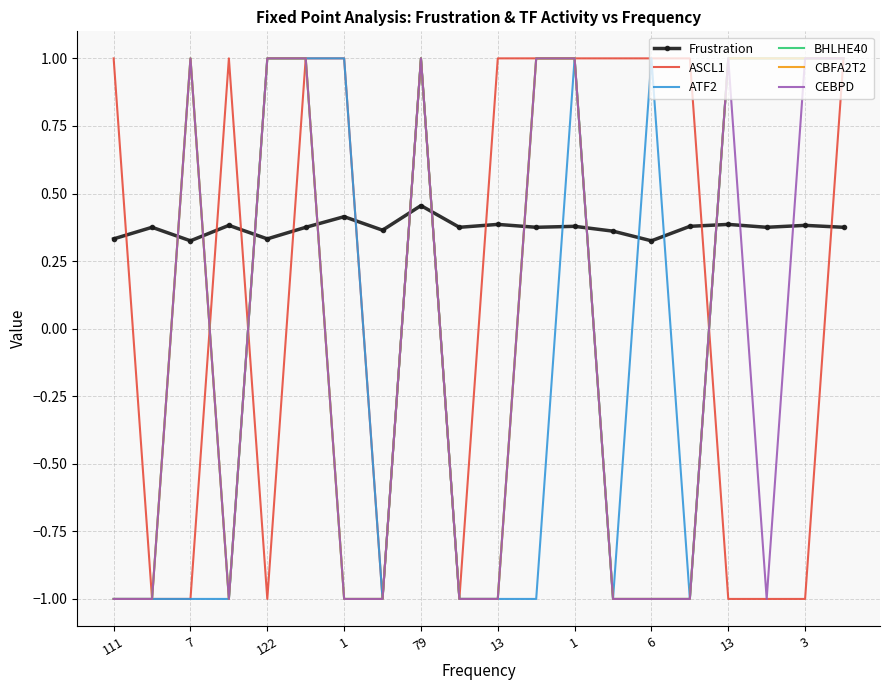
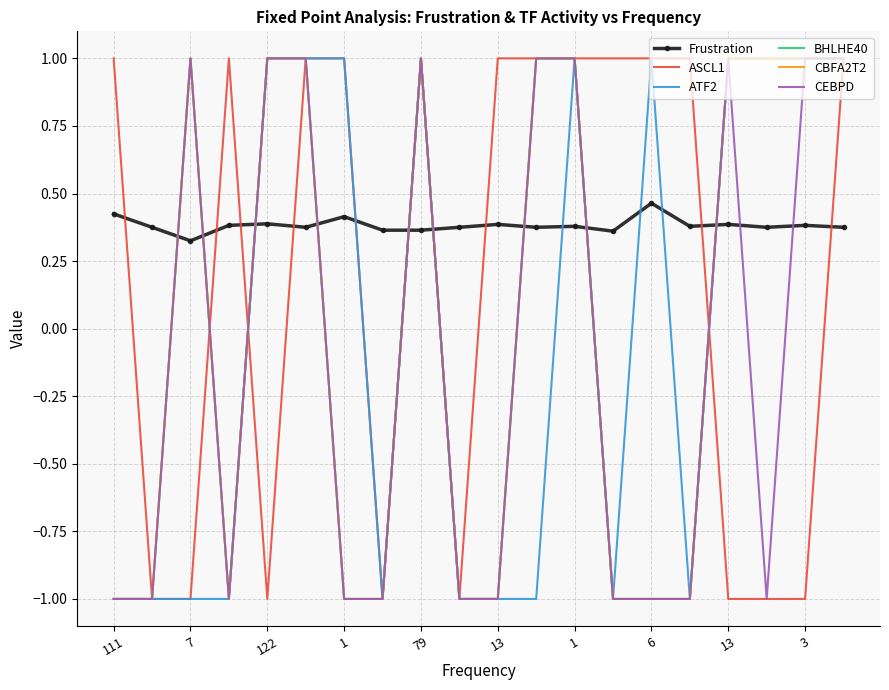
Frustration, 111: 0.33 -> 0.42
Frustration, 122: 0.33 -> 0.39
Frustration, 79: 0.46 -> 0.36
Frustration, 6: 0.33 -> 0.46
